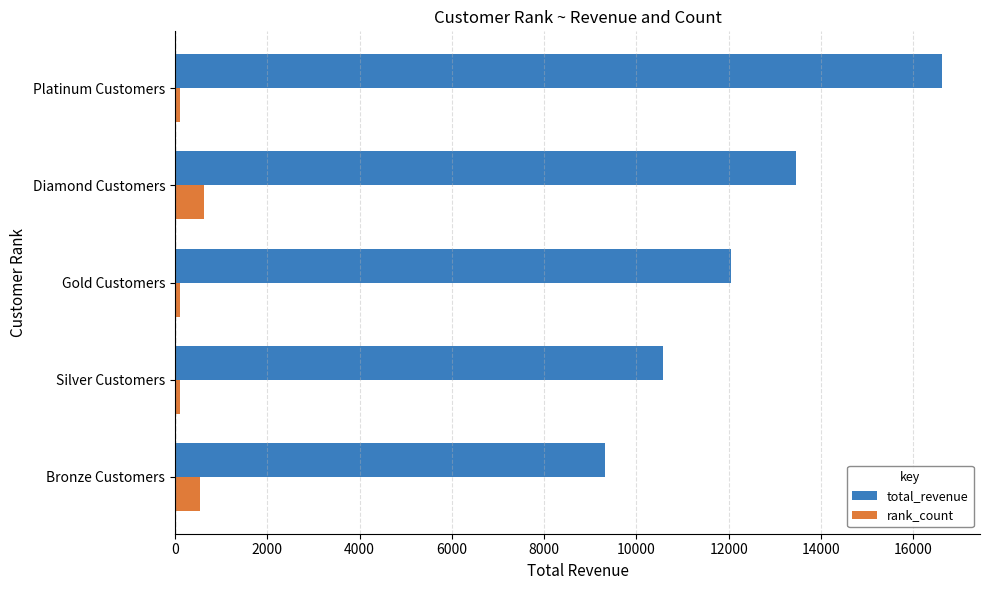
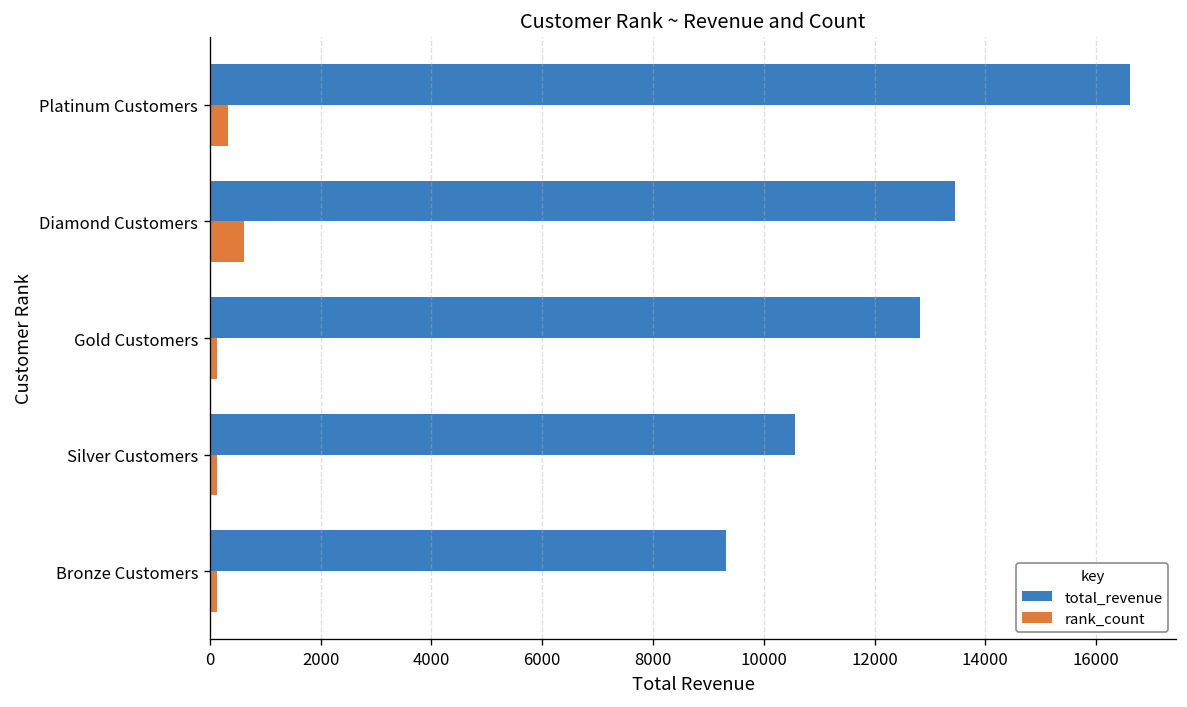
rank_count, Platinum Customers: 100 -> 300
total_revenue, Gold Customers: 12100 -> 12800
rank_count, Bronze Customers: 500 -> 100
